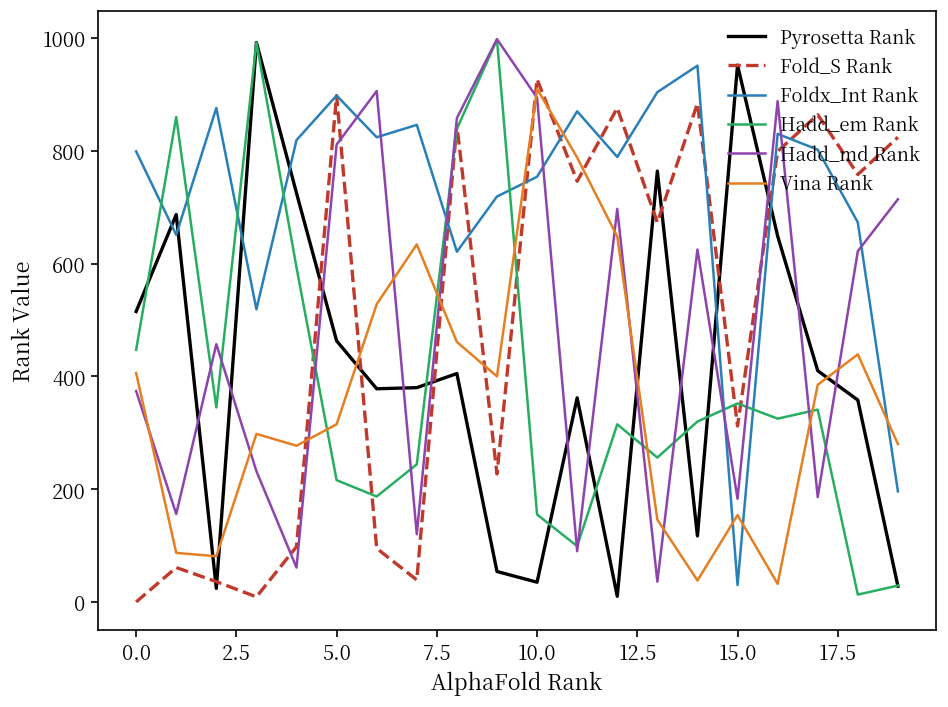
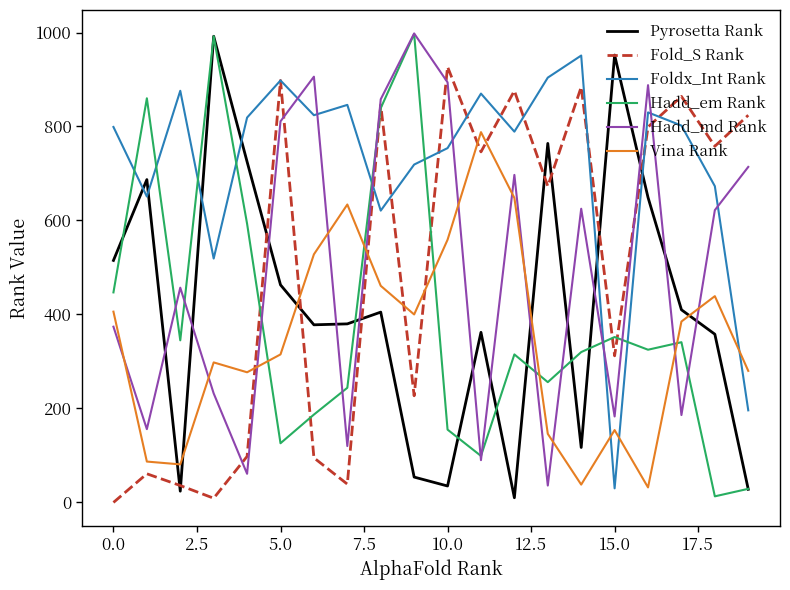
Hadd_em Rank, 5.0: 220 -> 130
Vina Rank, 10.0: 910 -> 560
